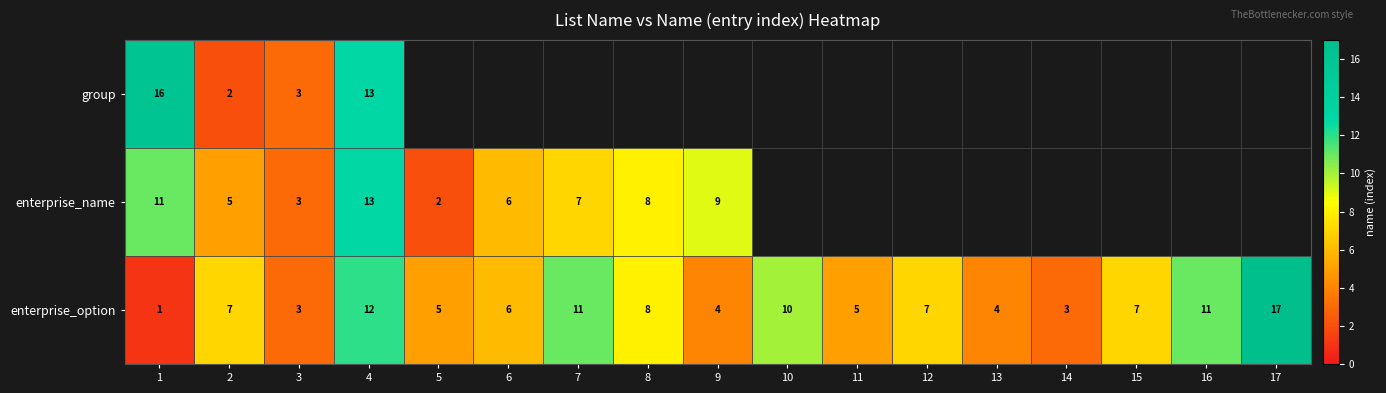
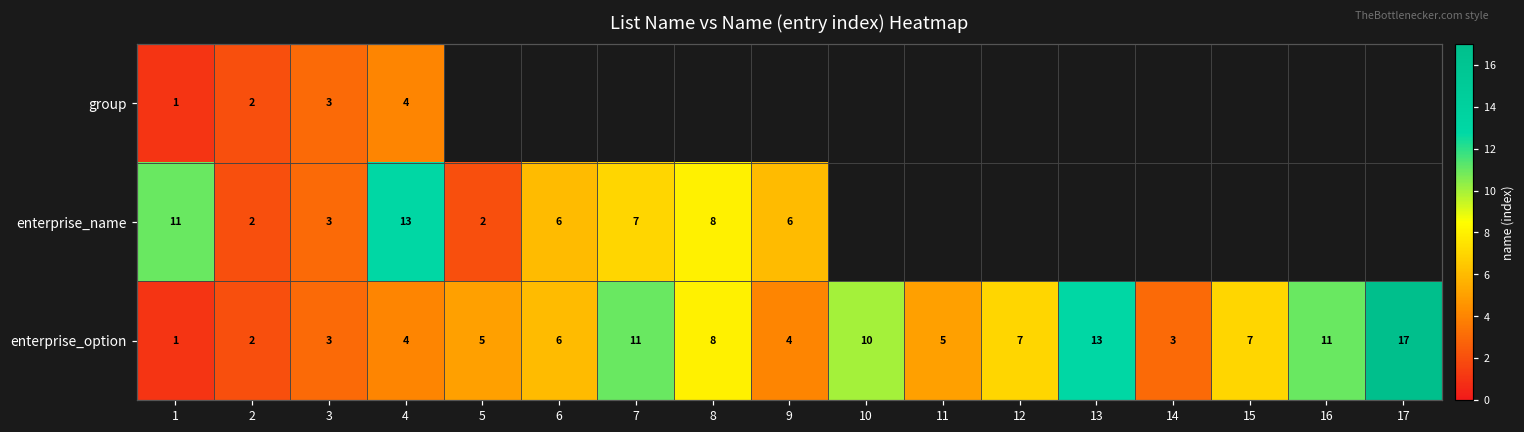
group, 1: 16 -> 1
group, 4: 13 -> 4
enterprise_name, 2: 5 -> 2
enterprise_name, 9: 9 -> 6
enterprise_option, 2: 7 -> 2
enterprise_option, 4: 12 -> 4
enterprise_option, 13: 4 -> 13
